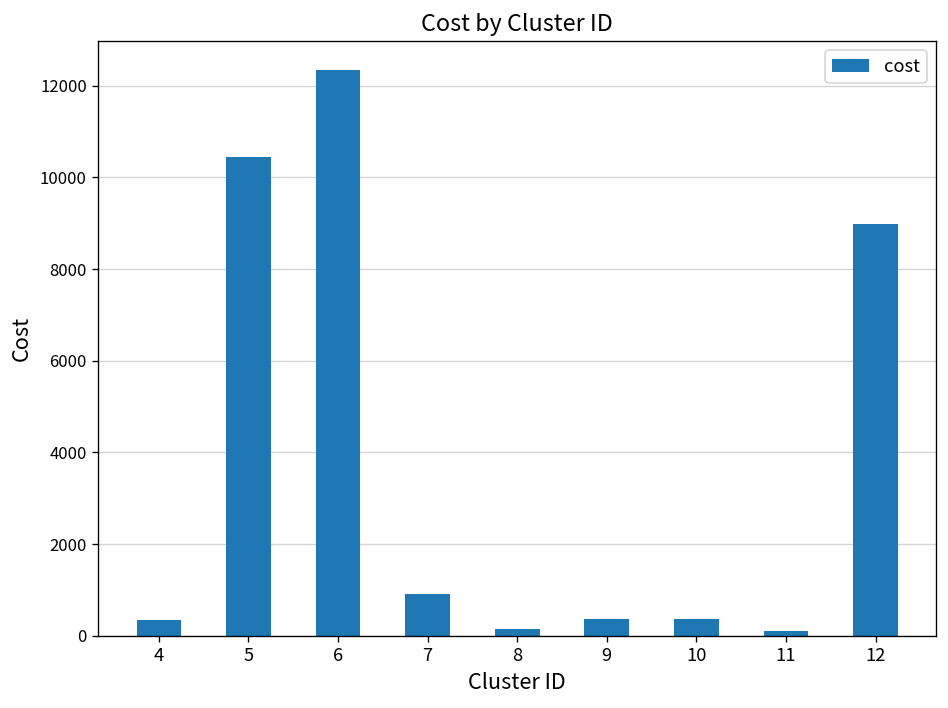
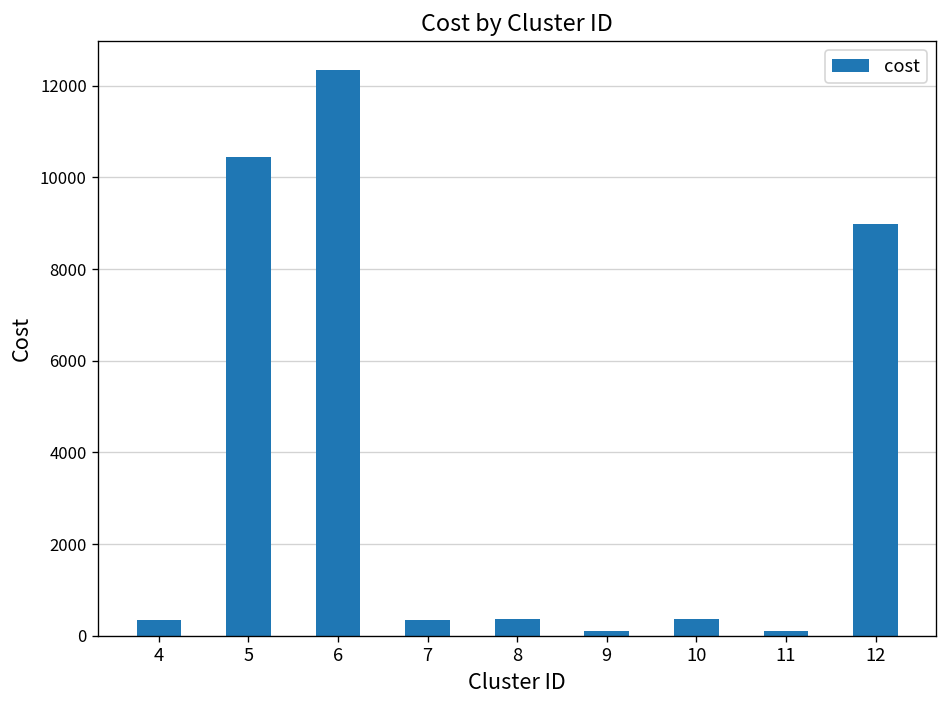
7: 900 -> 400
8: 100 -> 400
9: 400 -> 100
